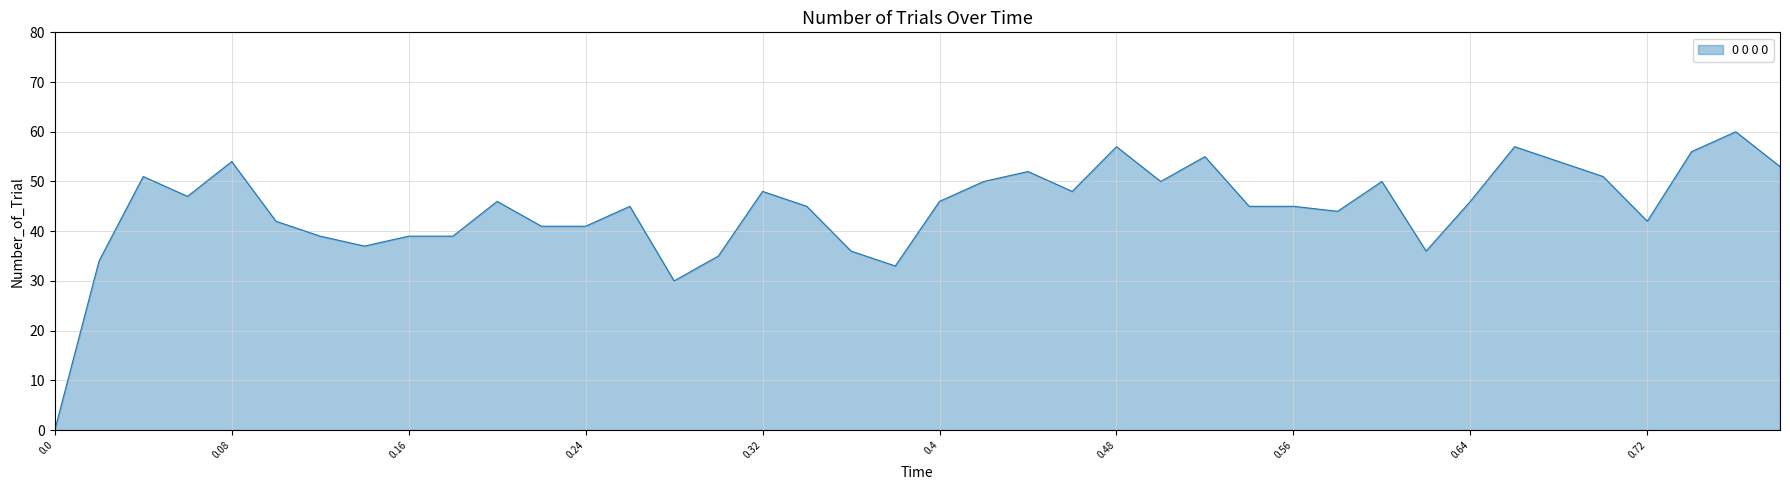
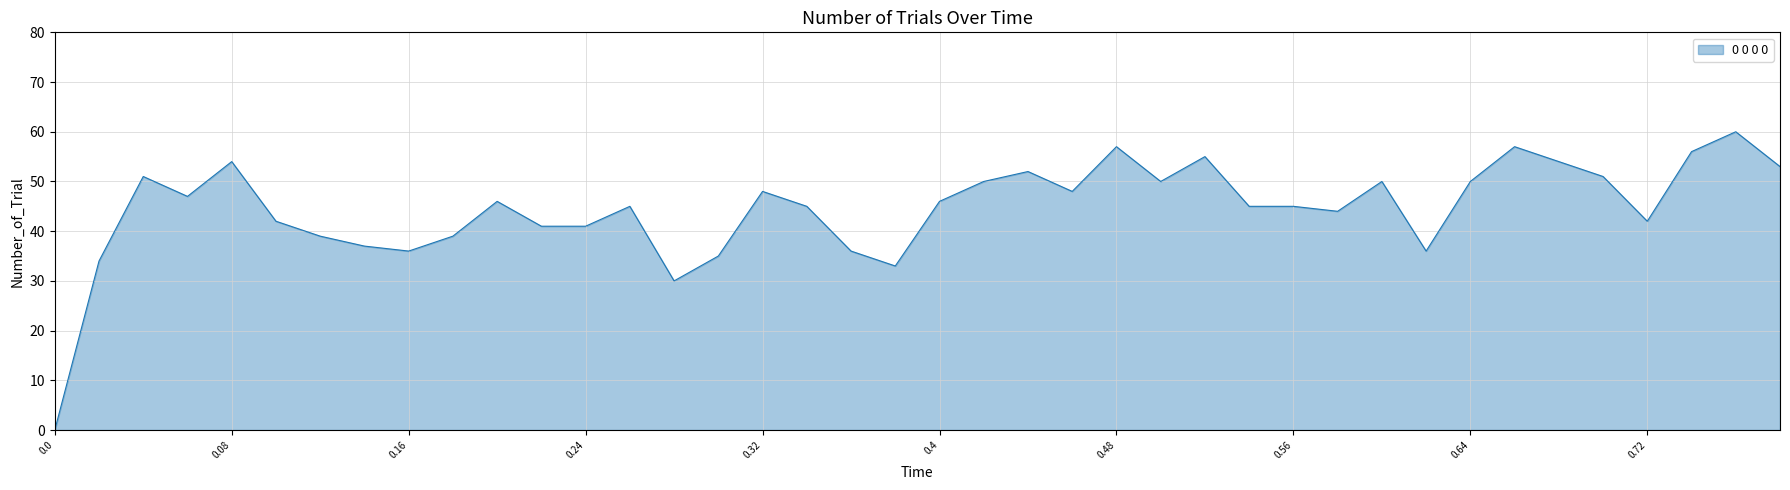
0.16: 39 -> 36
0.64: 46 -> 50
